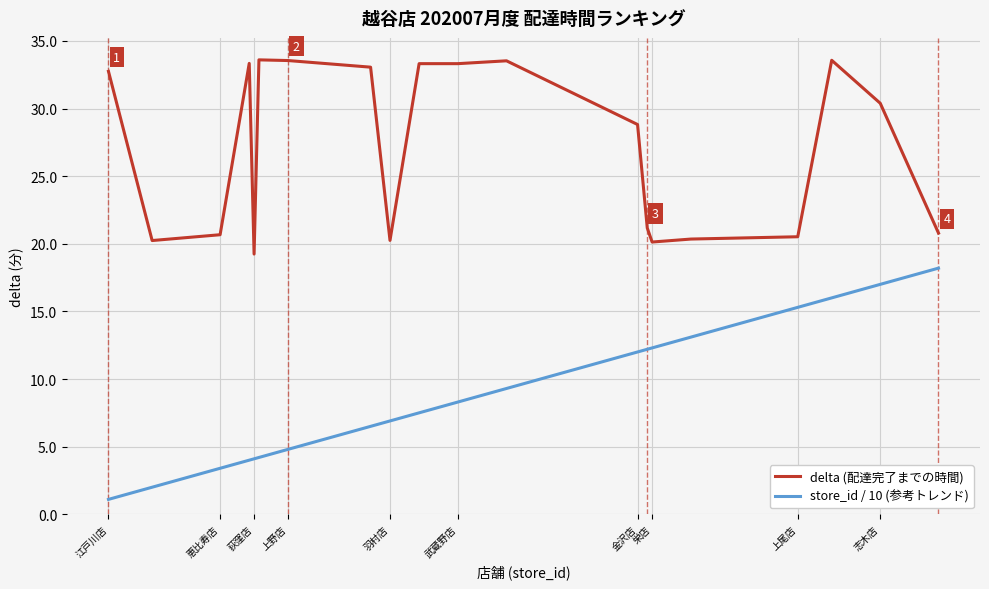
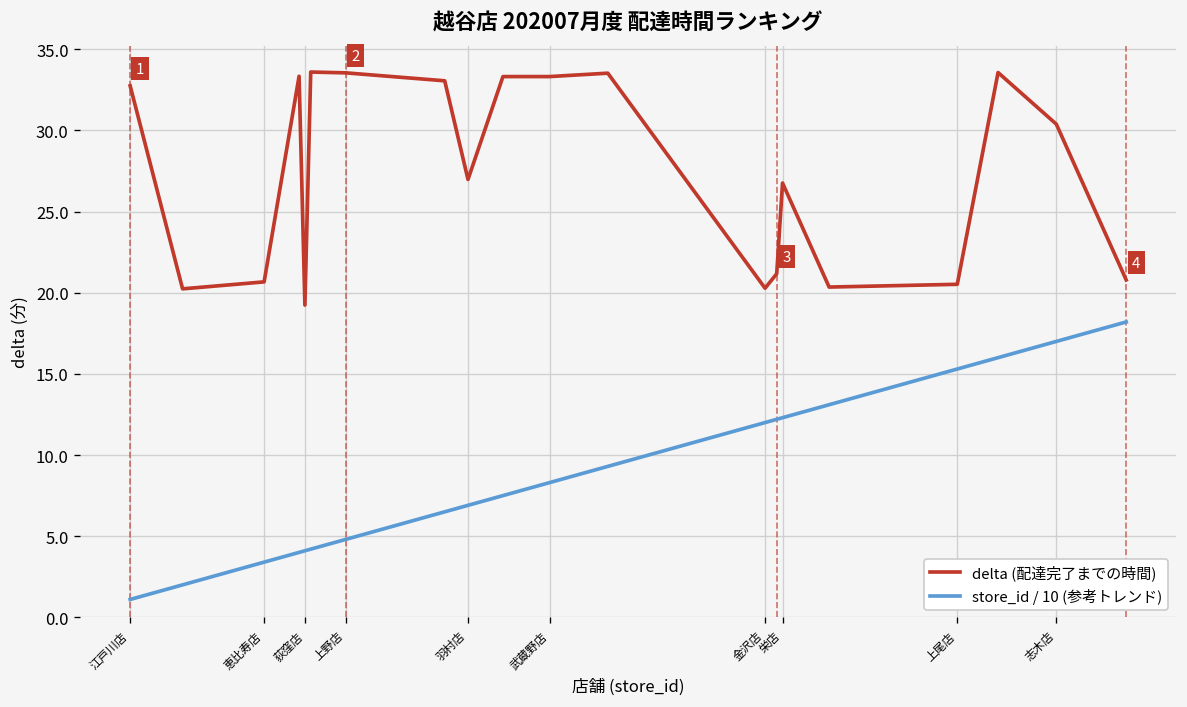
delta (配達完了までの時間), 羽村店: 20.3 -> 27.0
delta (配達完了までの時間), 金沢店: 28.8 -> 20.3
delta (配達完了までの時間), 栄店: 20.1 -> 26.8
